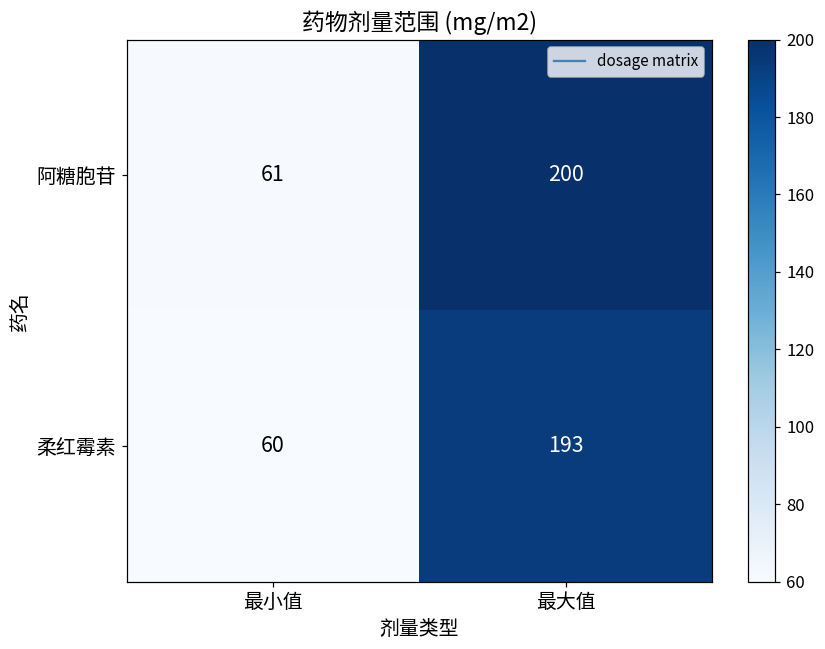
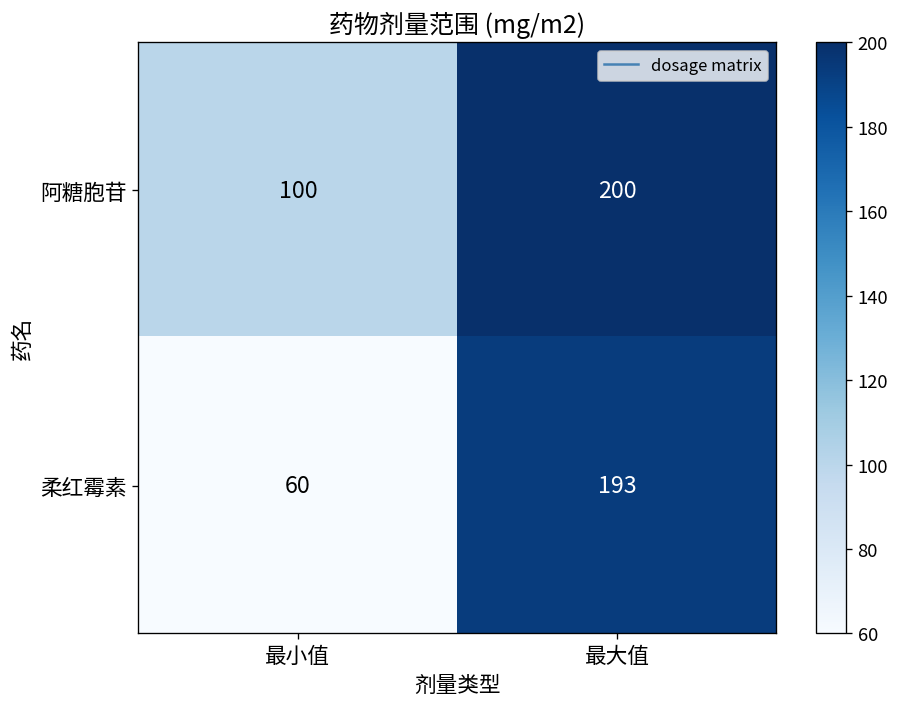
阿糖胞苷, 最小值: 61 -> 100
